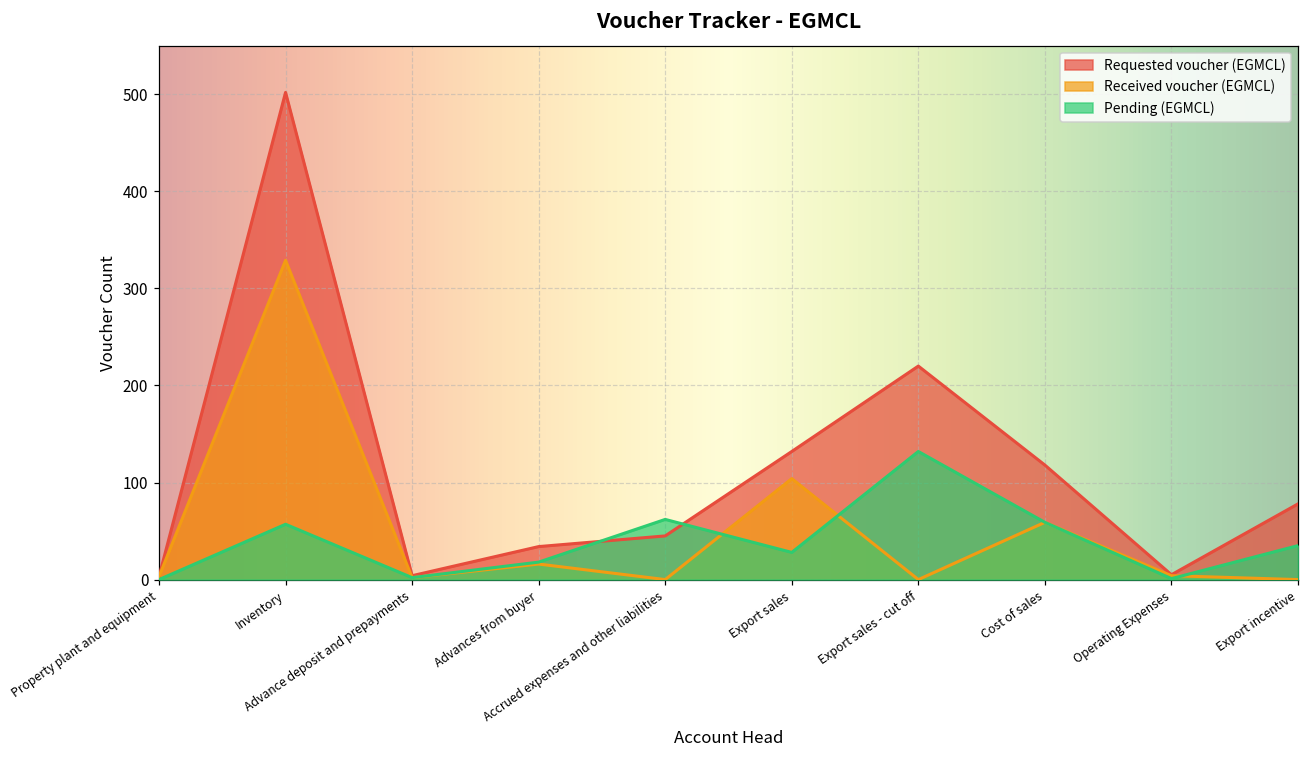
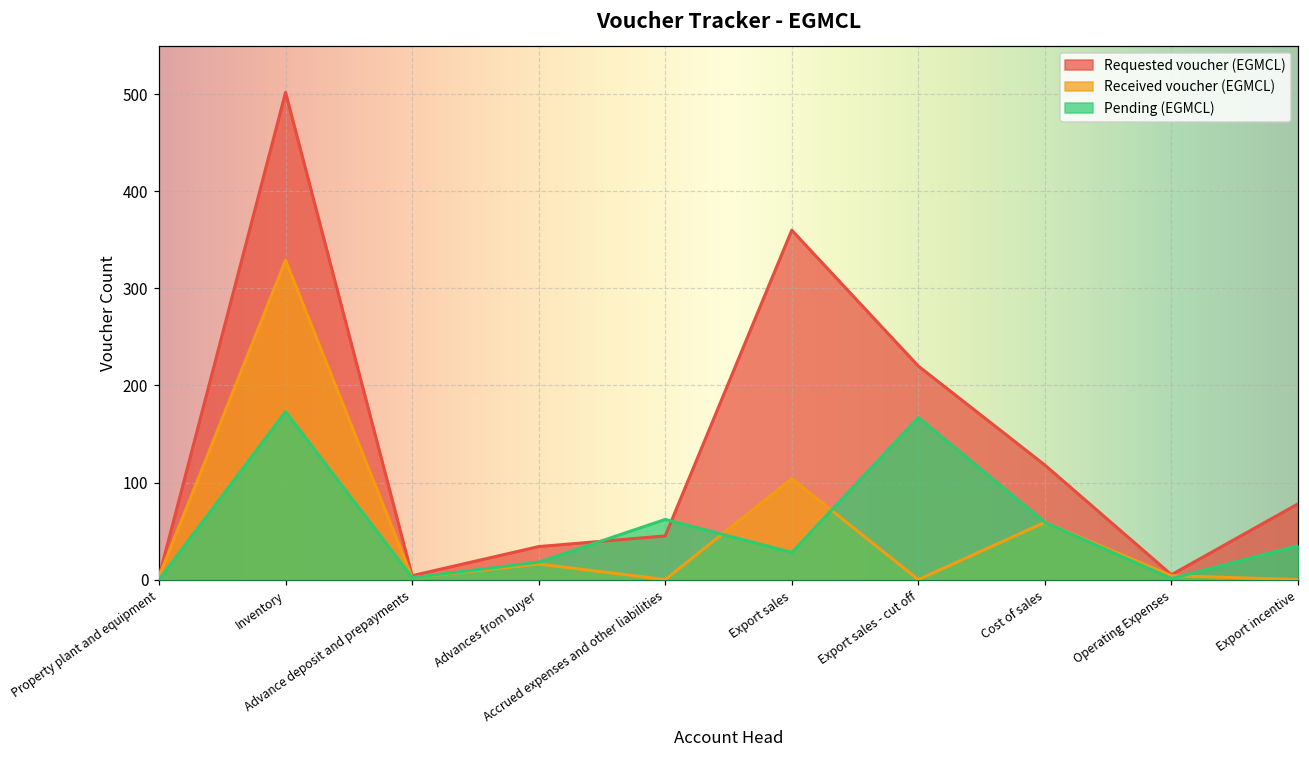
Pending (EGMCL), Inventory: 60 -> 170
Requested voucher (EGMCL), Export sales: 130 -> 360
Pending (EGMCL), Export sales - cut off: 130 -> 170
